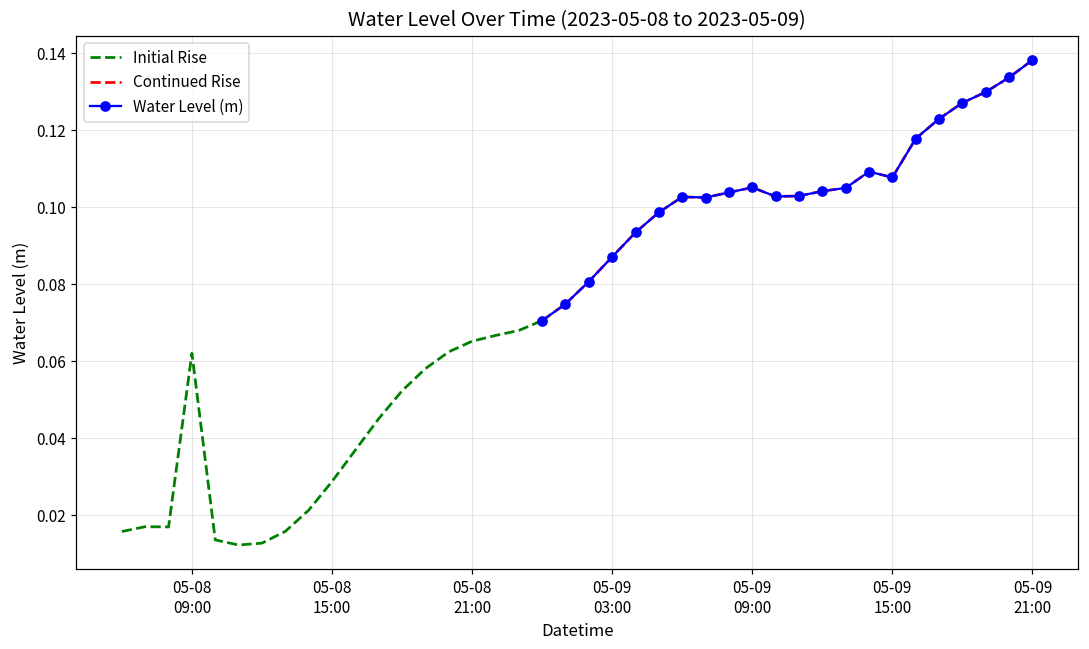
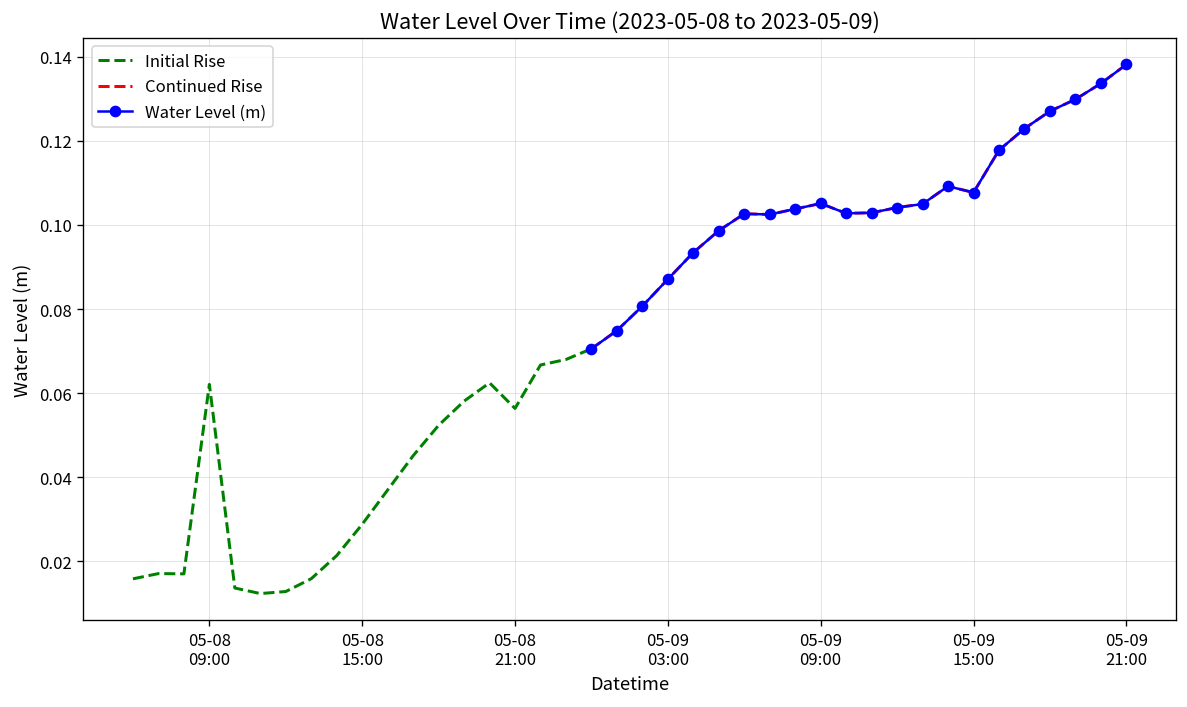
Initial Rise, 05-08 21:00: 0.065 -> 0.056
